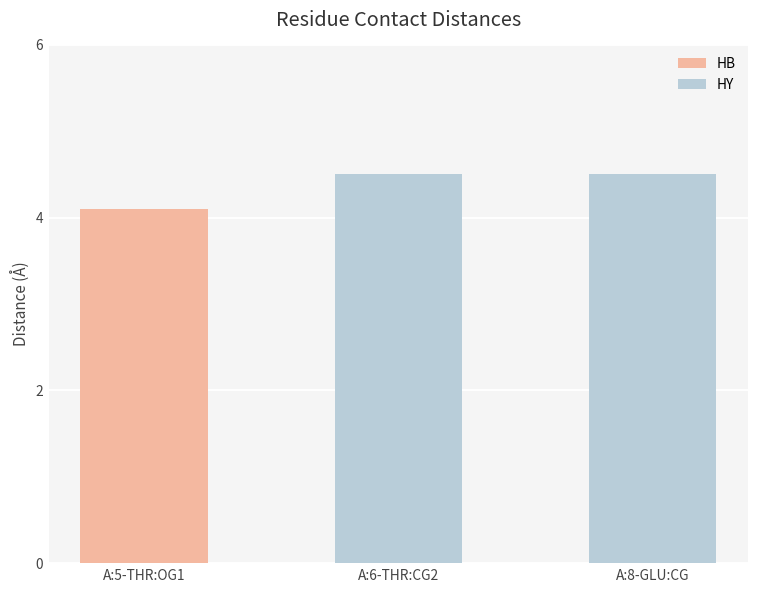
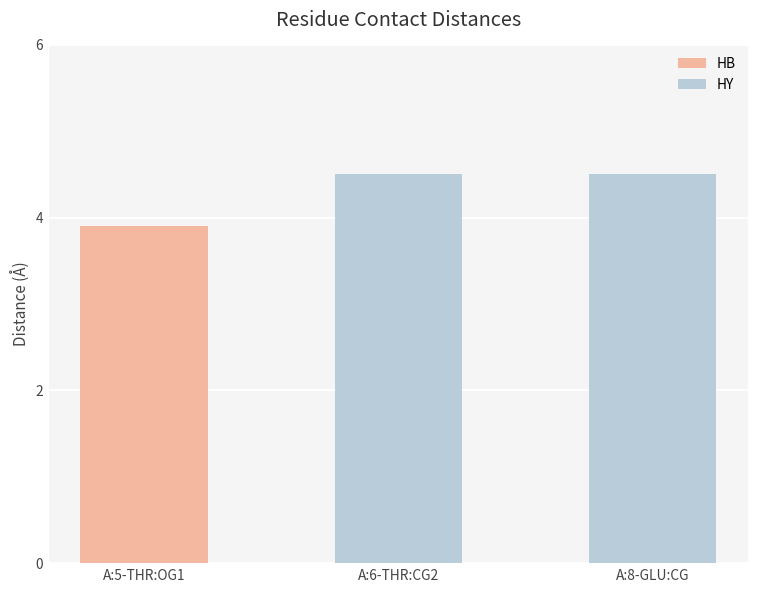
A:5-THR:OG1: 4.1 -> 3.9
